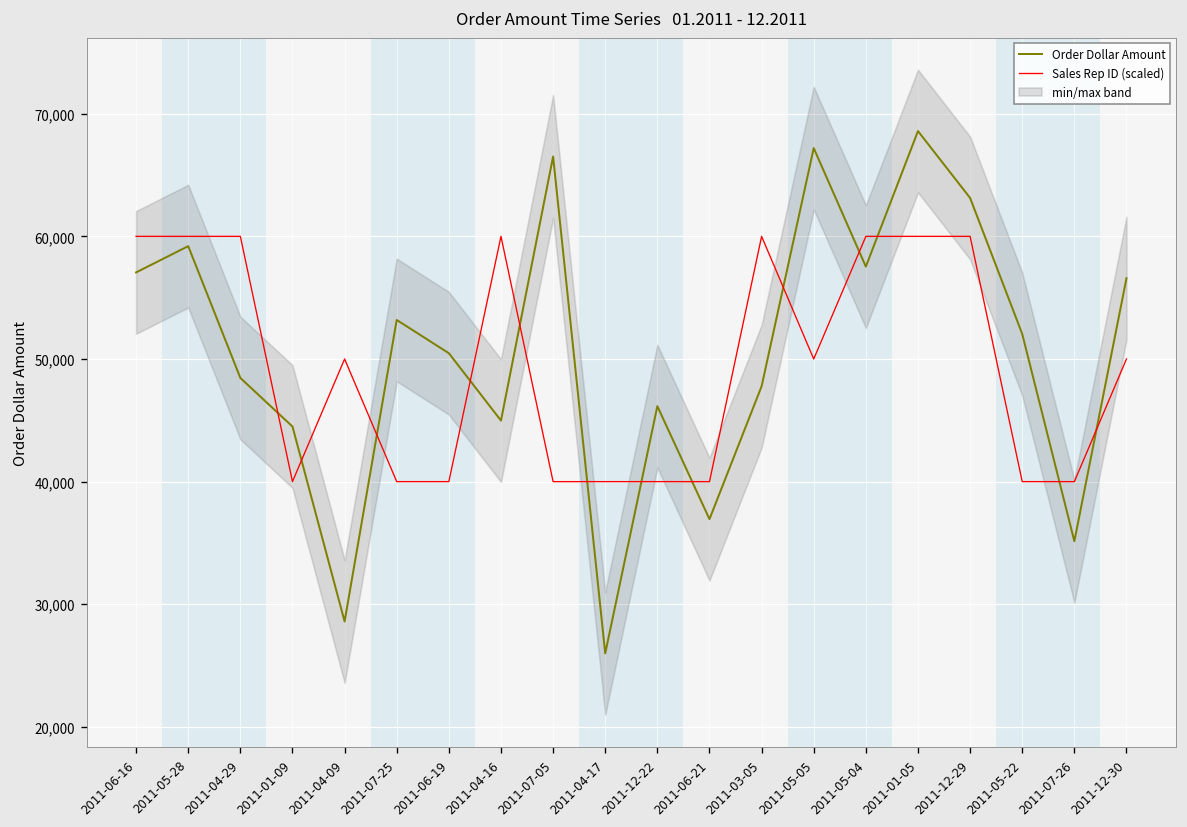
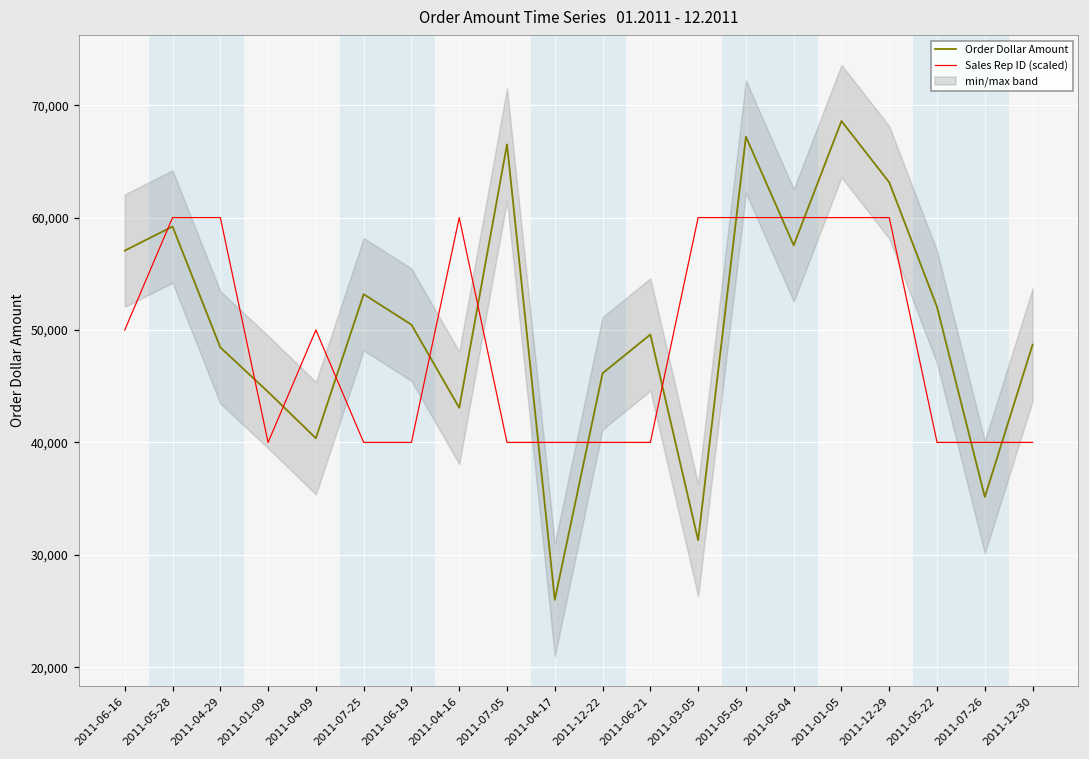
Sales Rep ID (scaled), 2011-06-16: 60,000 -> 50,000
Order Dollar Amount, 2011-04-09: 28,600 -> 40,400
Order Dollar Amount, 2011-04-16: 45,000 -> 43,100
Order Dollar Amount, 2011-06-21: 36,900 -> 49,600
Order Dollar Amount, 2011-03-05: 47,800 -> 31,300
Sales Rep ID (scaled), 2011-05-05: 50,000 -> 60,000
Order Dollar Amount, 2011-12-30: 56,600 -> 48,700
Sales Rep ID (scaled), 2011-12-30: 50,000 -> 40,000
